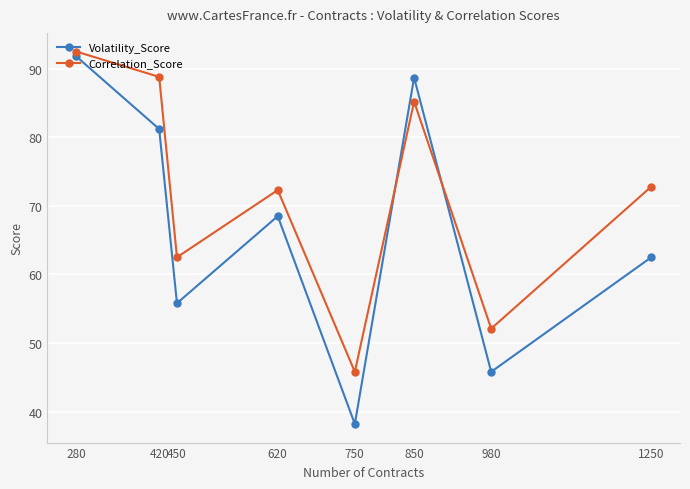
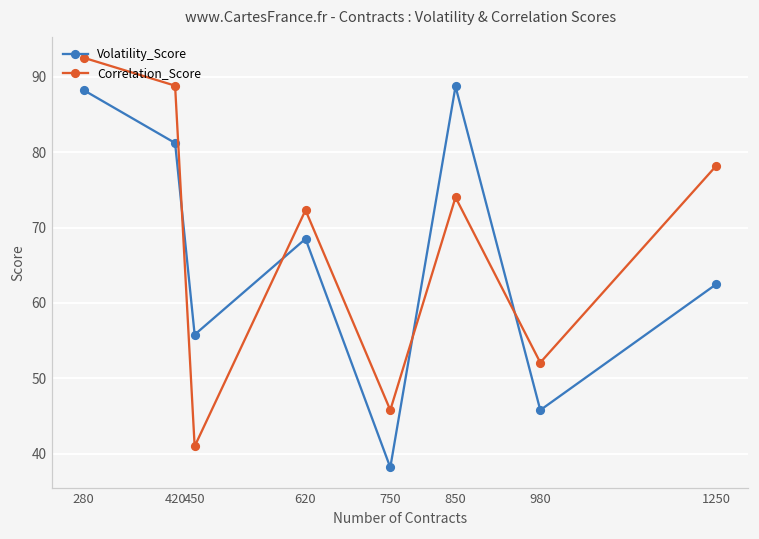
Volatility_Score, 280: 92 -> 88
Correlation_Score, 450: 63 -> 41
Correlation_Score, 850: 85 -> 74
Correlation_Score, 1250: 73 -> 78
